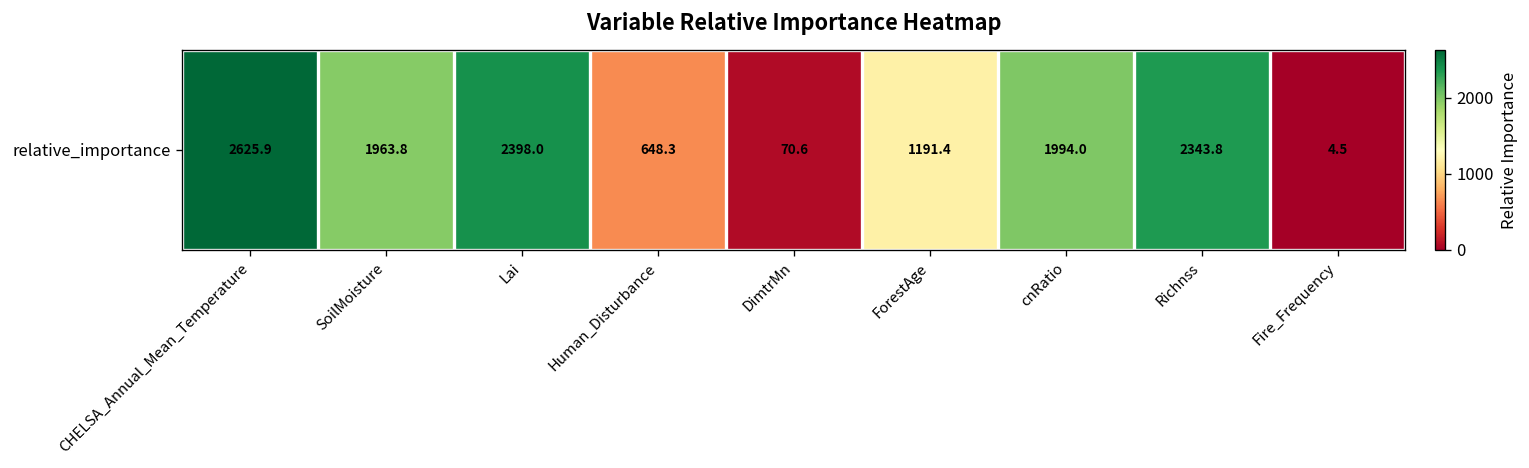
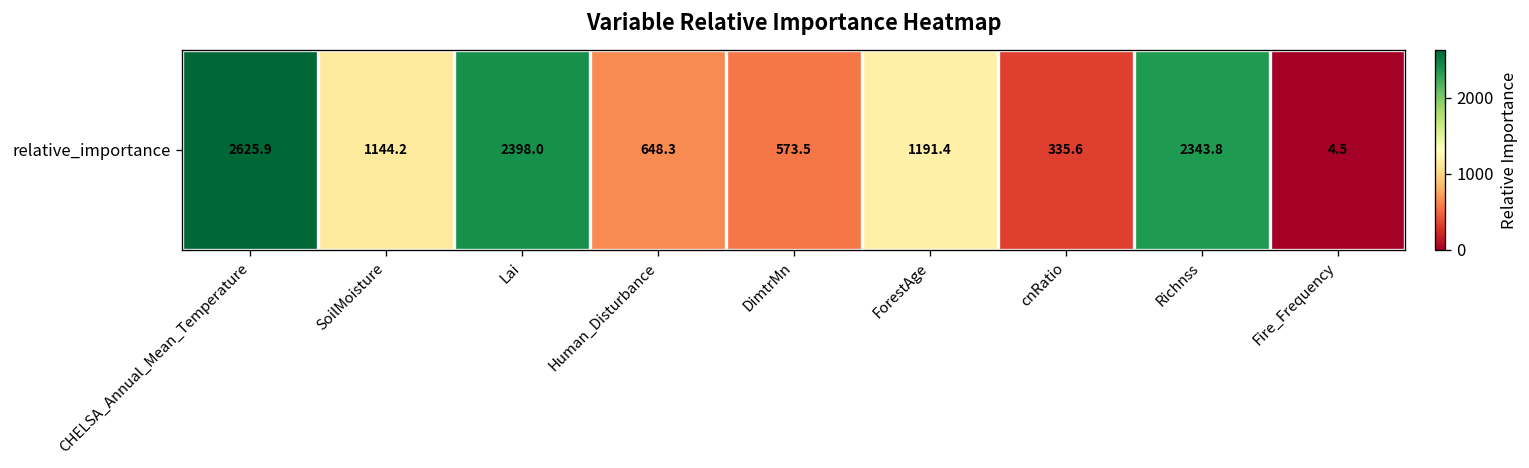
relative_importance, SoilMoisture: 1963.8 -> 1144.2
relative_importance, DimtrMn: 70.6 -> 573.5
relative_importance, cnRatio: 1994.0 -> 335.6
